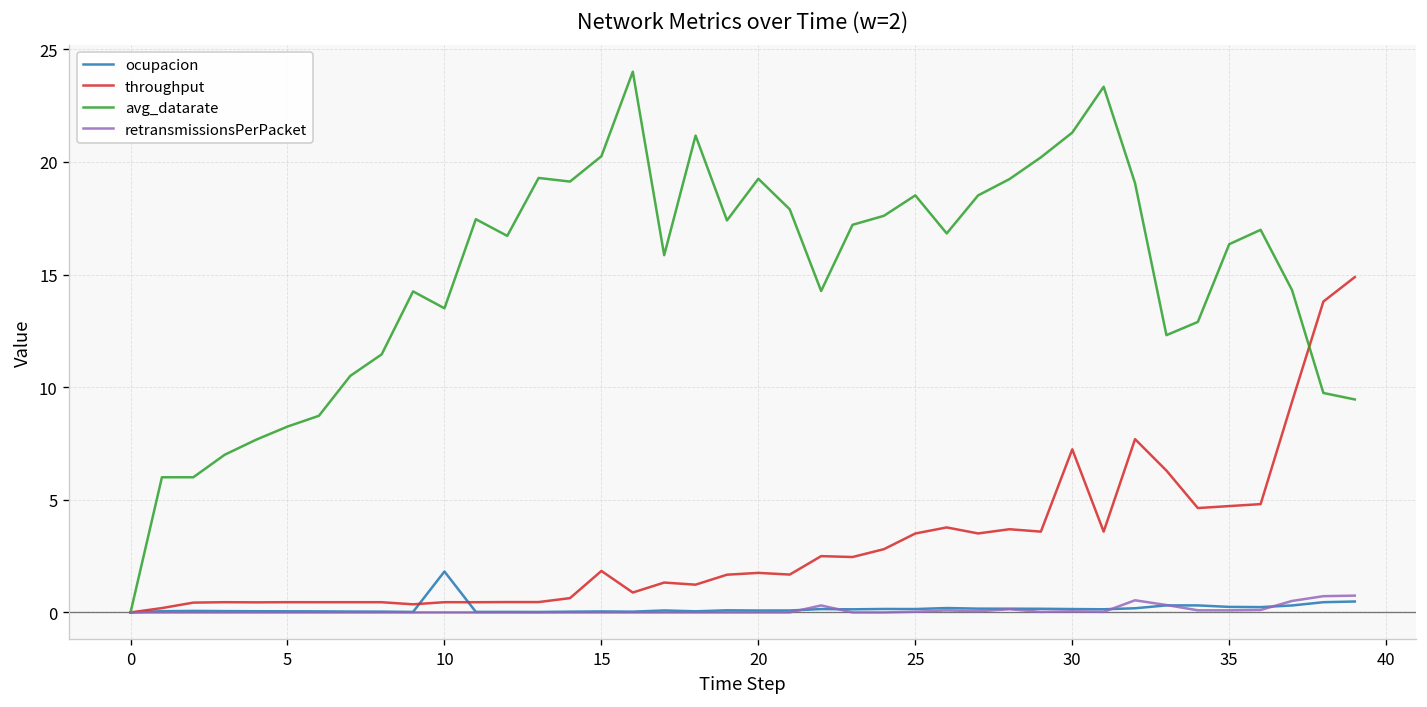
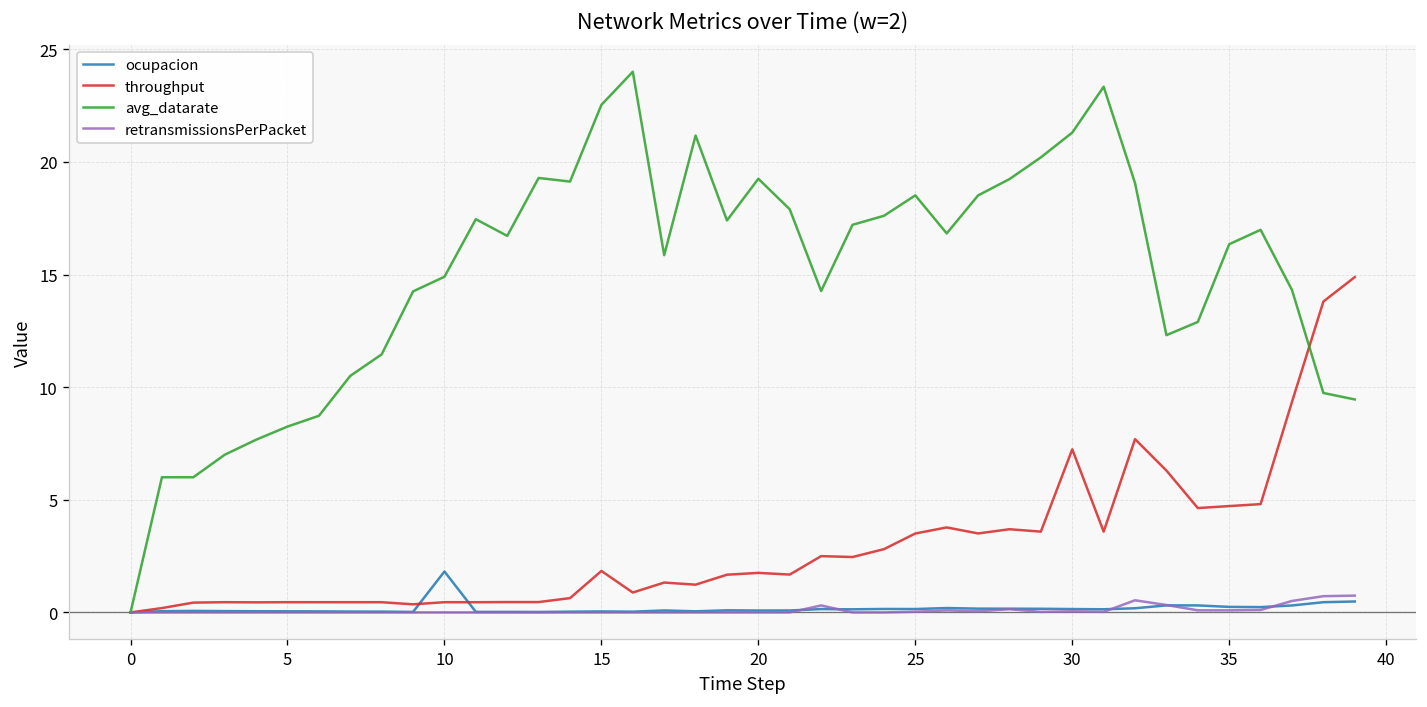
avg_datarate, 10: 13.5 -> 14.9
avg_datarate, 15: 20.3 -> 22.5
